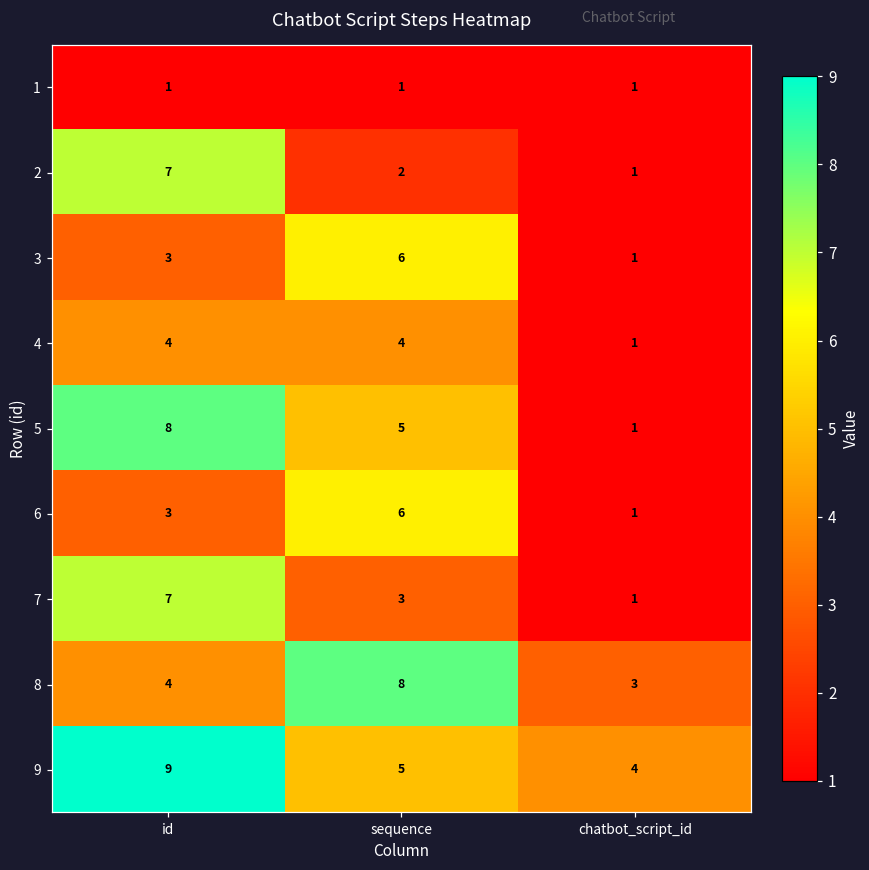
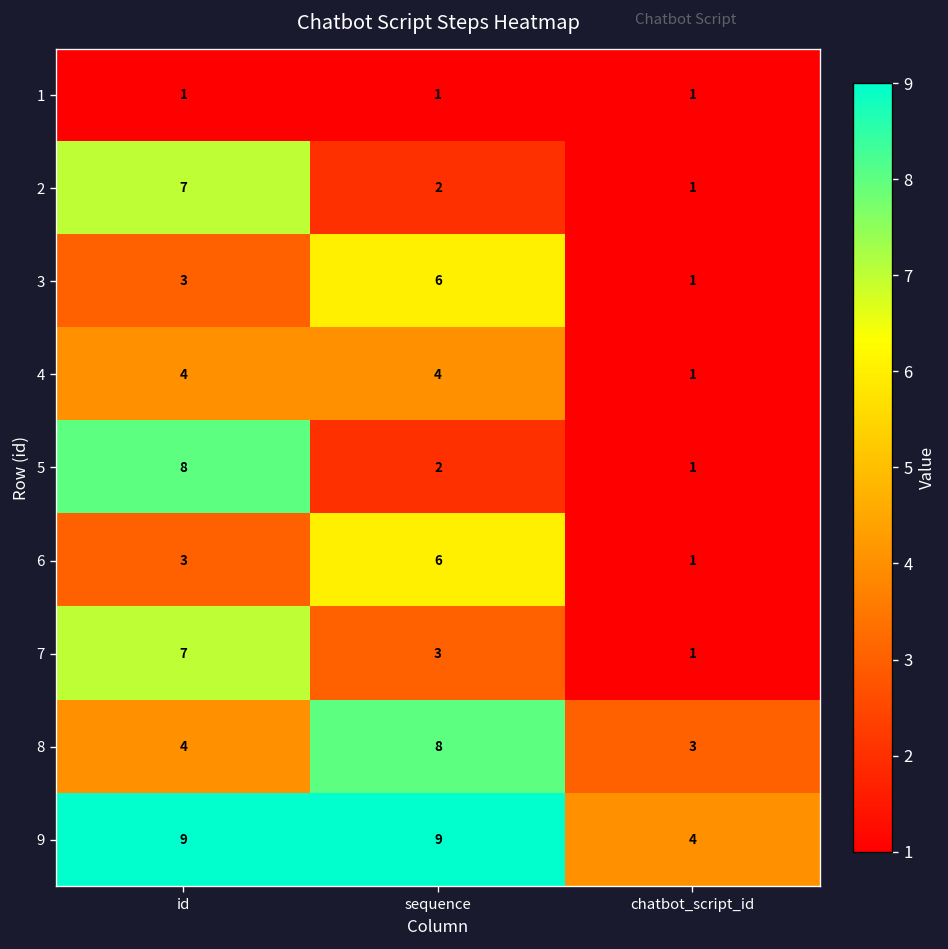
5, sequence: 5 -> 2
9, sequence: 5 -> 9
